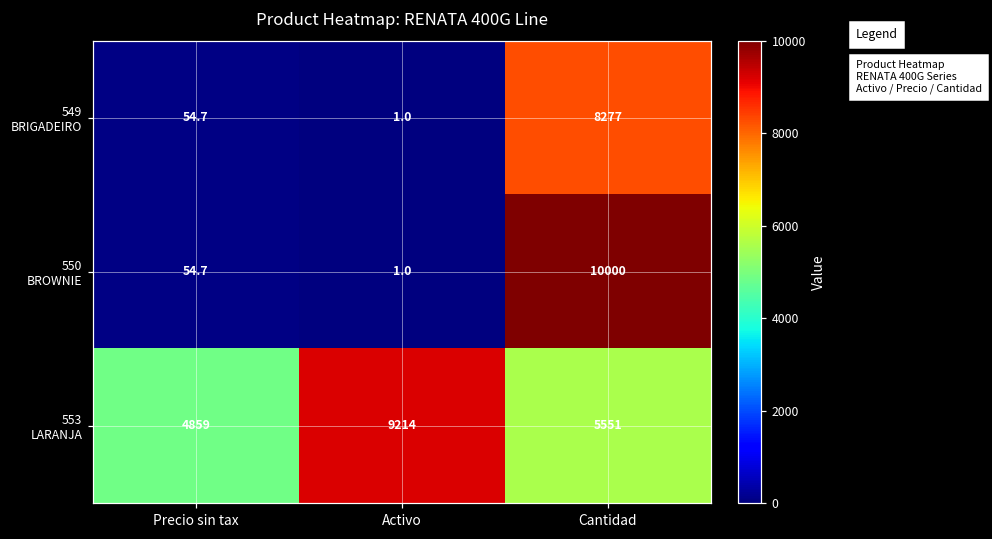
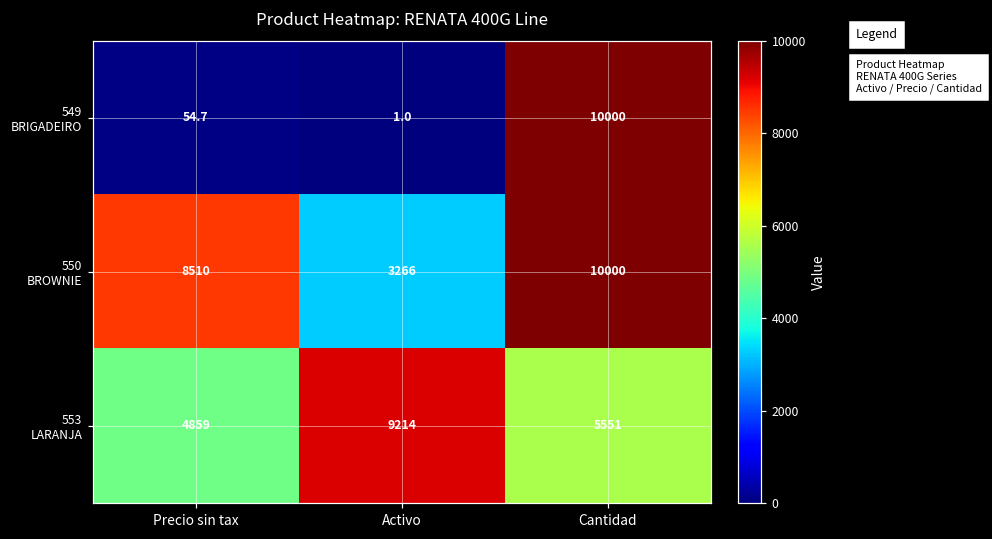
549 BRIGADEIRO, Cantidad: 8277 -> 10000
550 BROWNIE, Precio sin tax: 54.7 -> 8510
550 BROWNIE, Activo: 1.0 -> 3266
